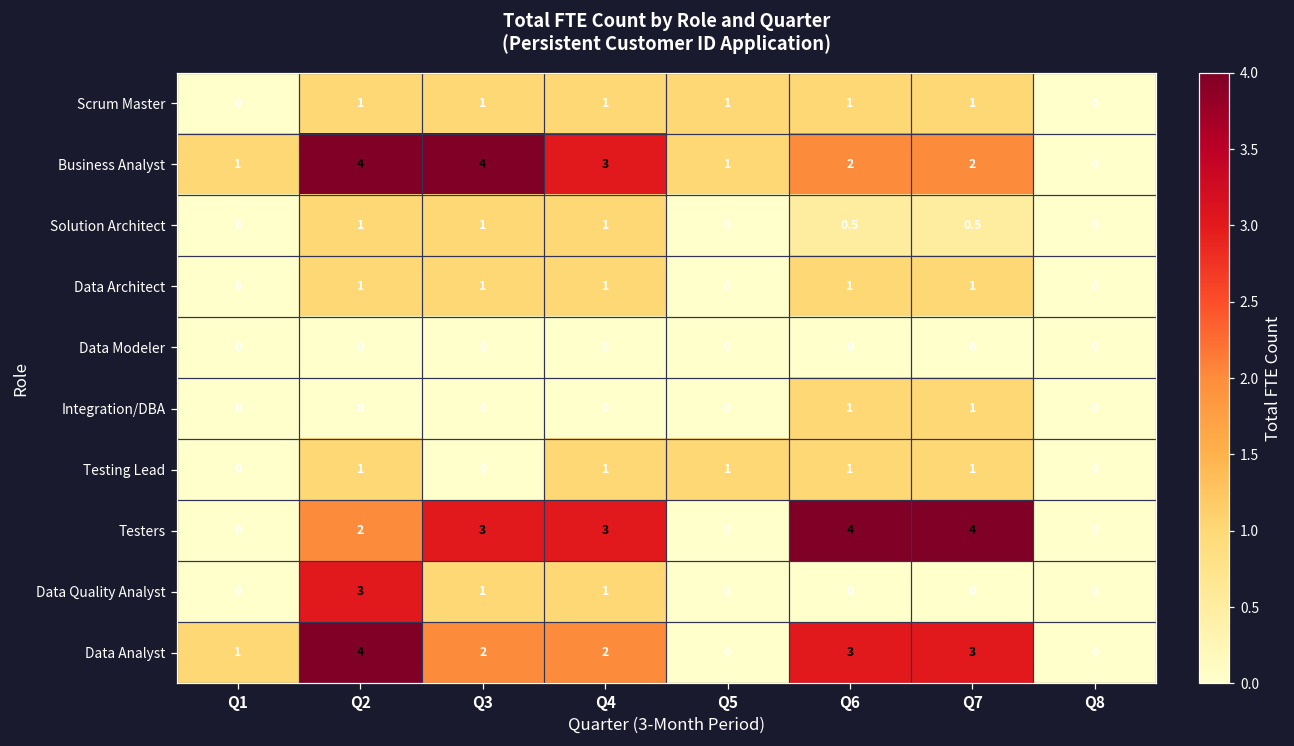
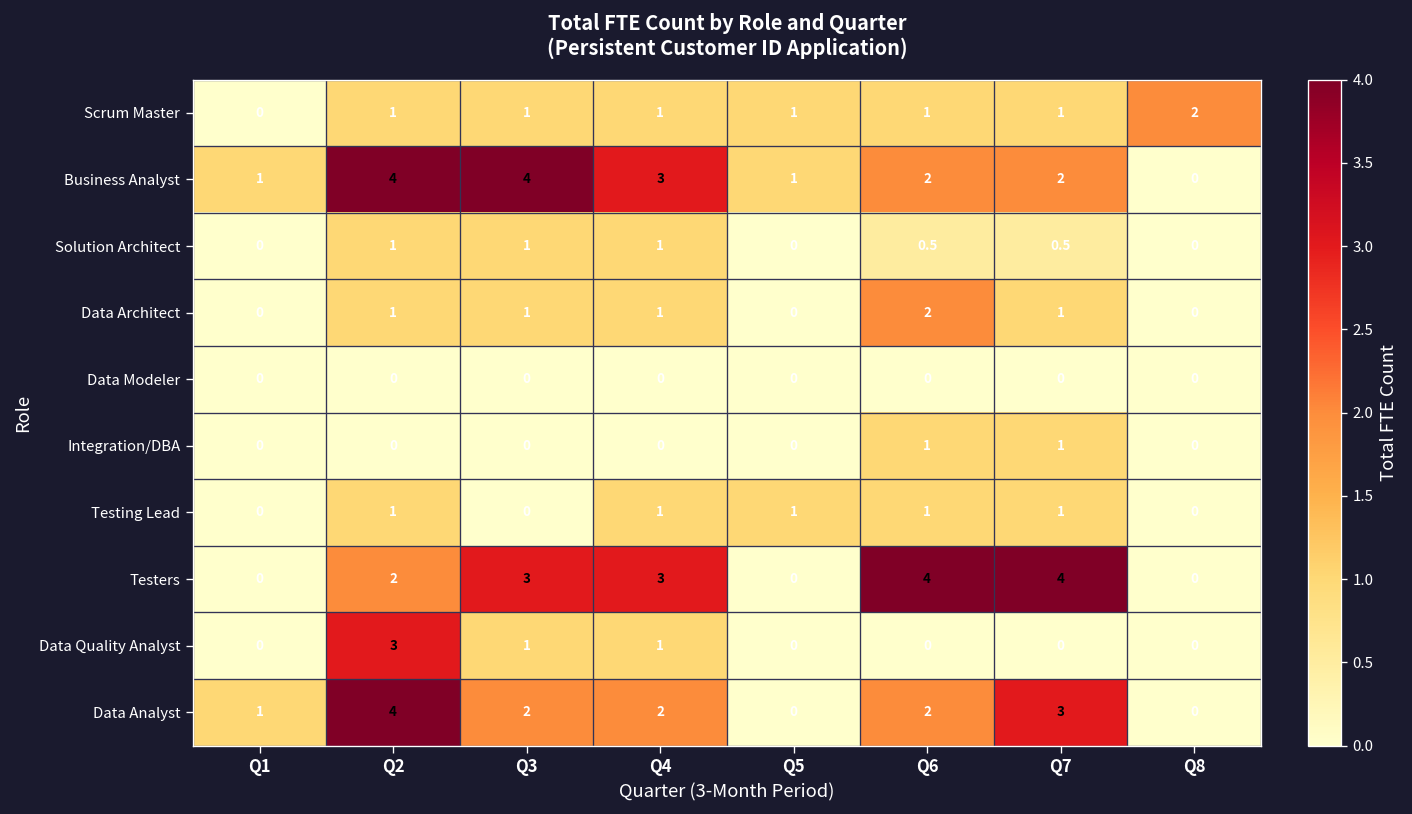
Scrum Master, Q8: 0 -> 2
Data Architect, Q6: 1 -> 2
Data Analyst, Q6: 3 -> 2
